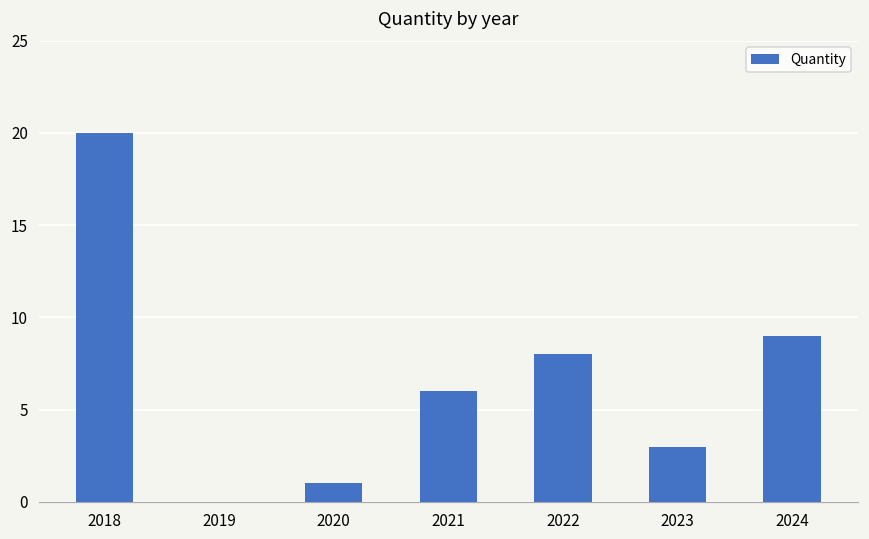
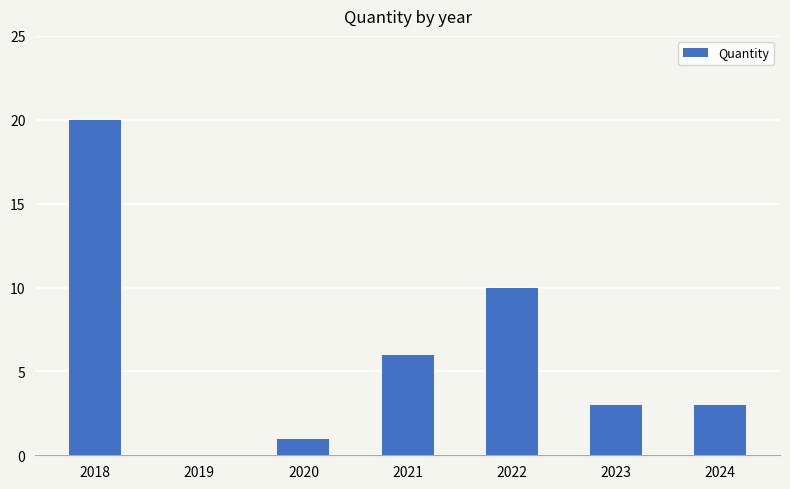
2022: 8 -> 10
2024: 9 -> 3
